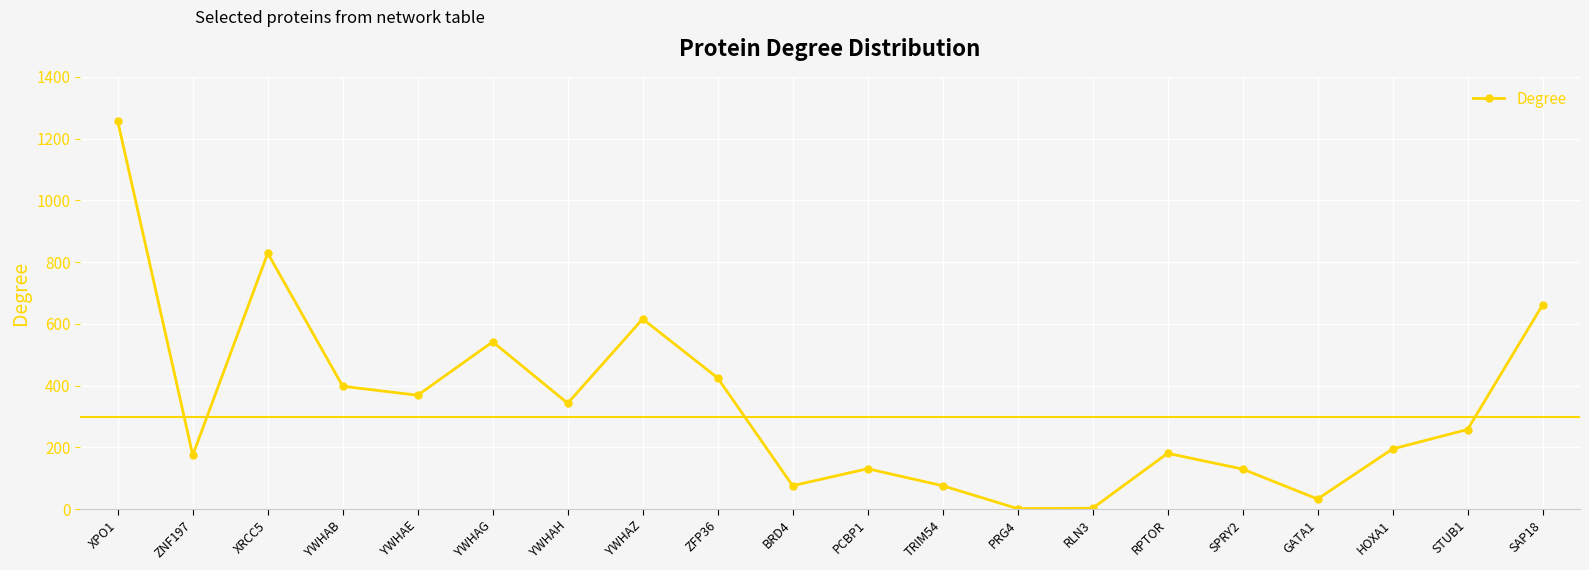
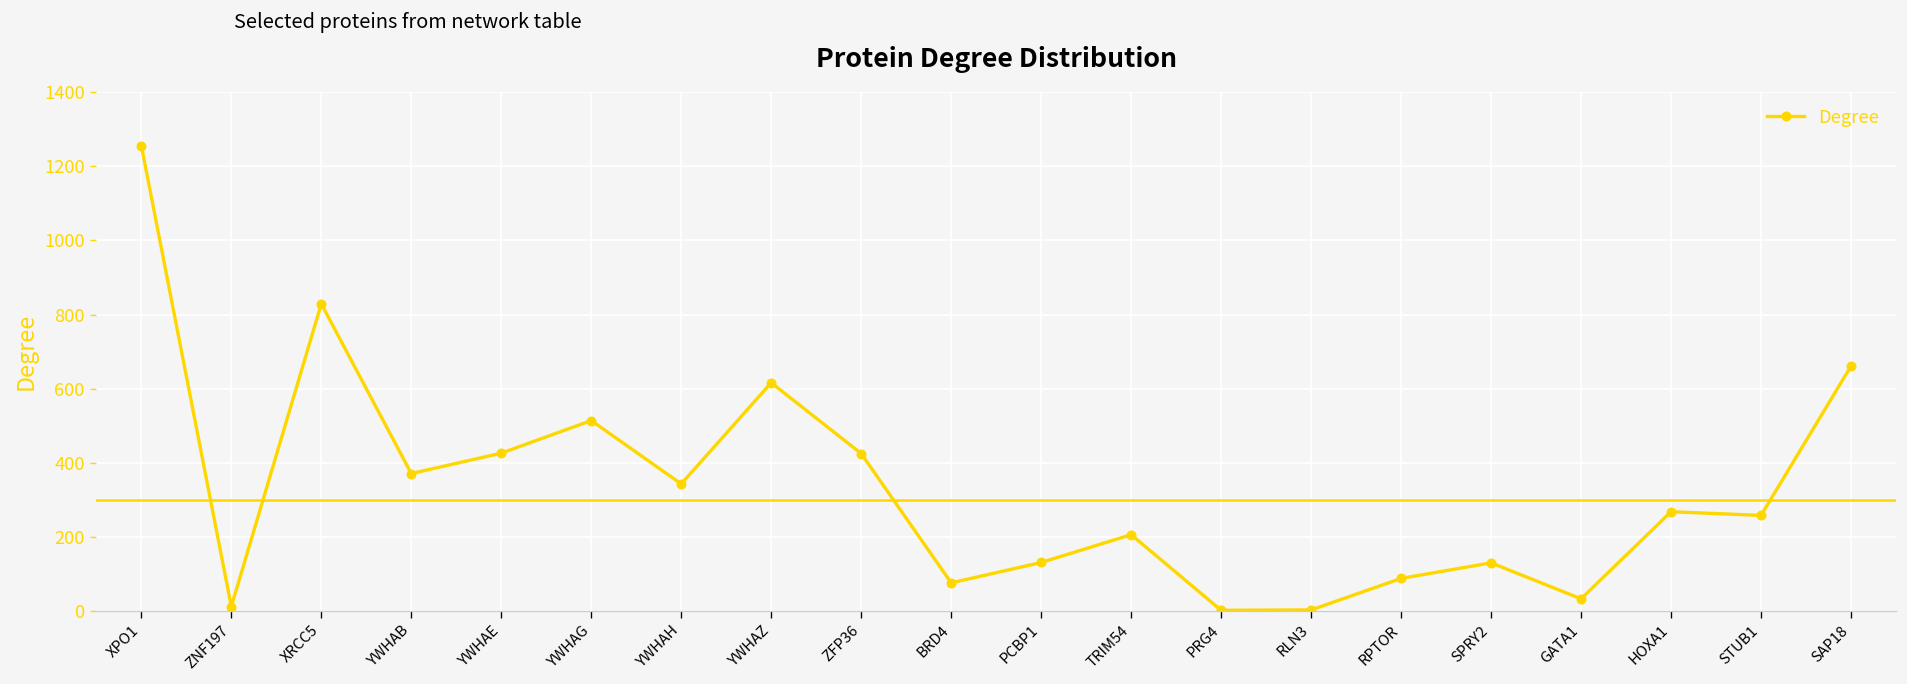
ZNF197: 180 -> 10
YWHAB: 400 -> 370
YWHAE: 370 -> 430
YWHAG: 540 -> 510
TRIM54: 80 -> 210
RPTOR: 180 -> 90
HOXA1: 200 -> 270
